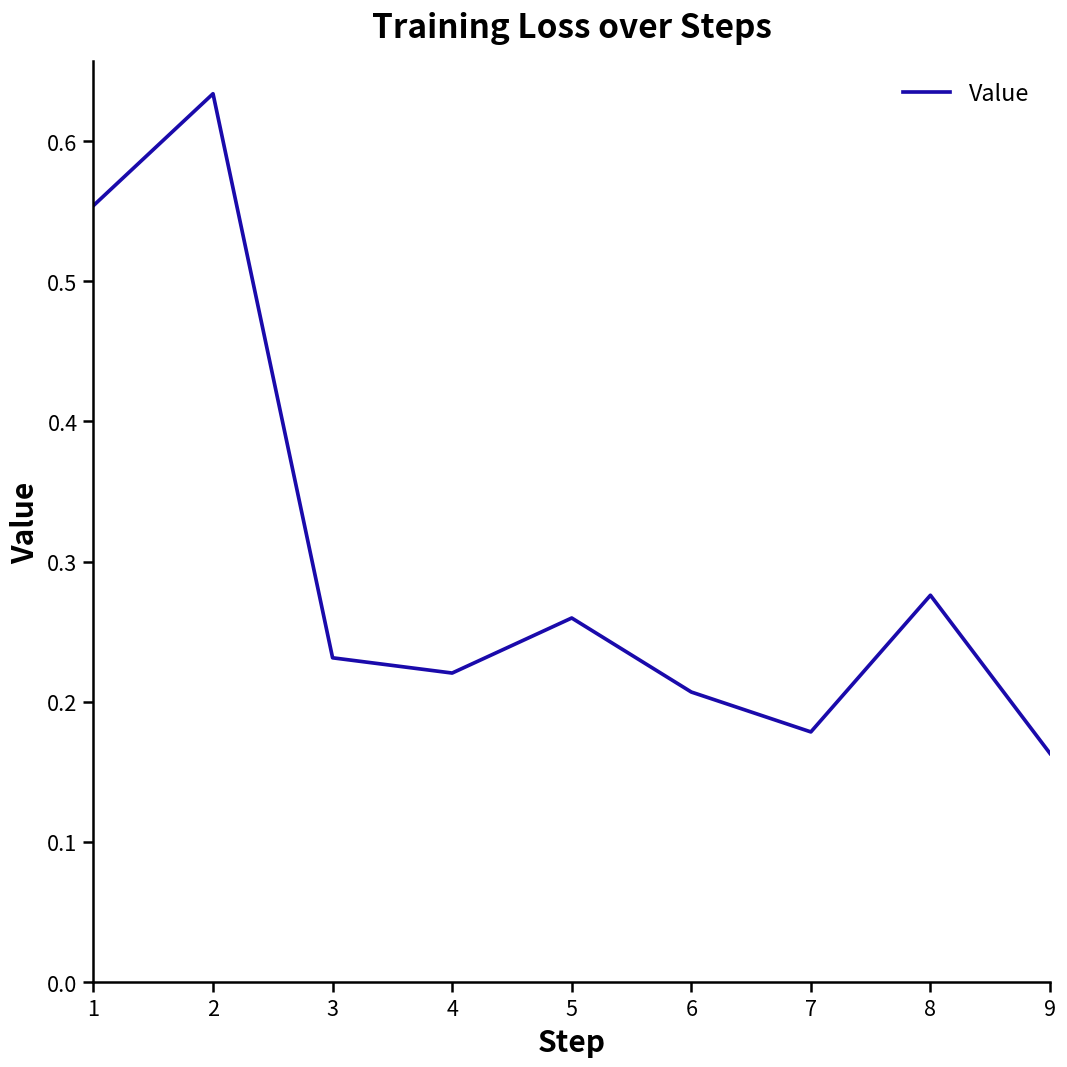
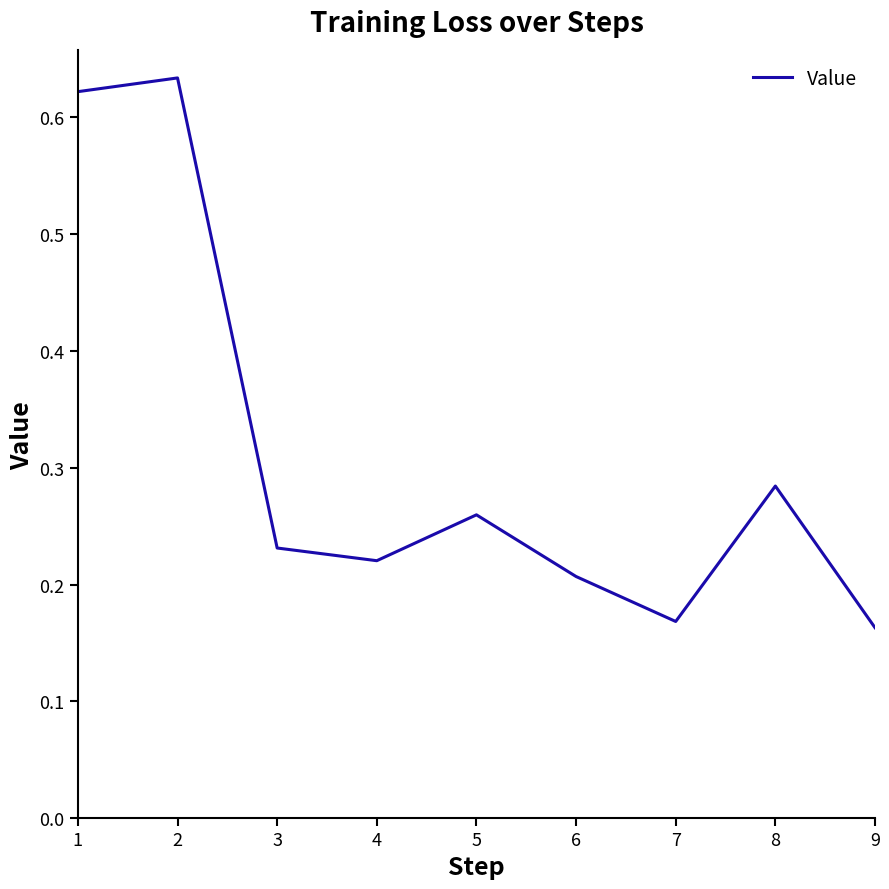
1: 0.554 -> 0.622
7: 0.178 -> 0.168
8: 0.276 -> 0.284
